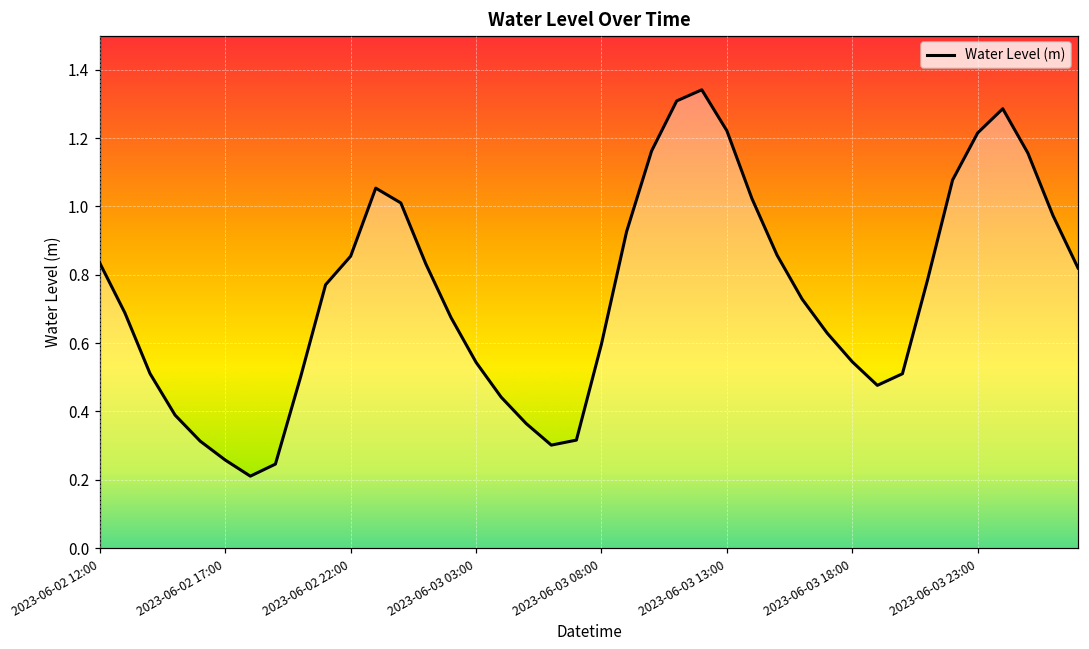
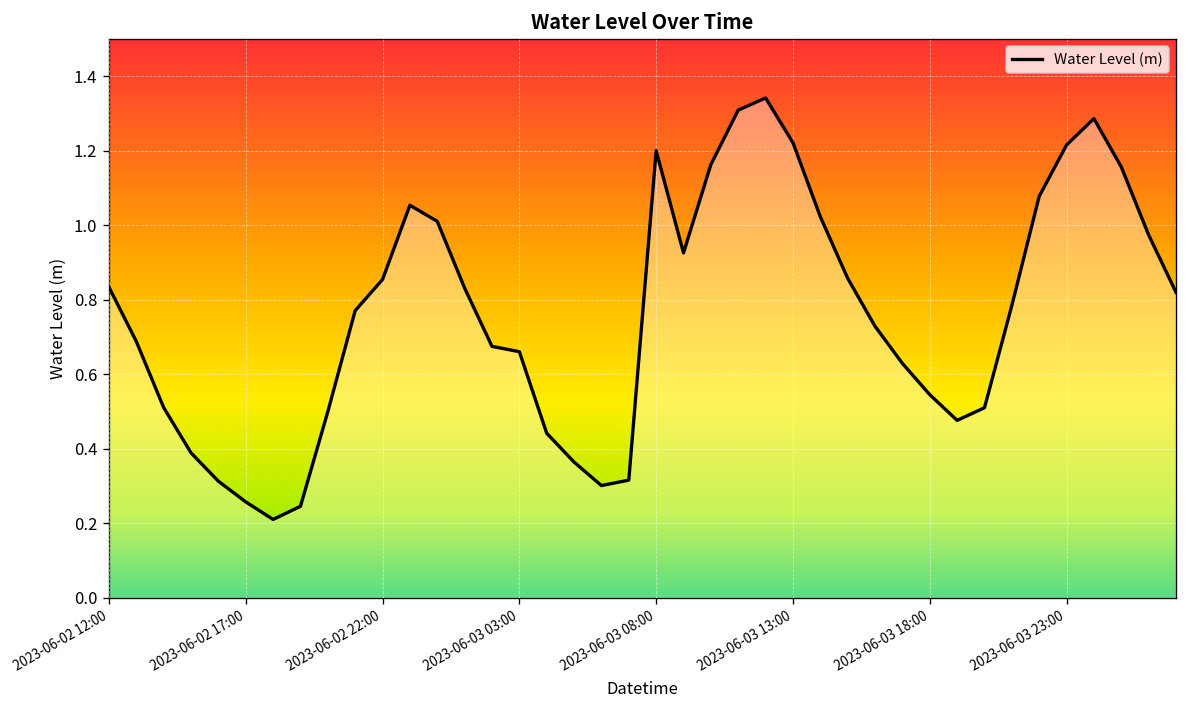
2023-06-03 03:00: 0.54 -> 0.66
2023-06-03 08:00: 0.60 -> 1.20
